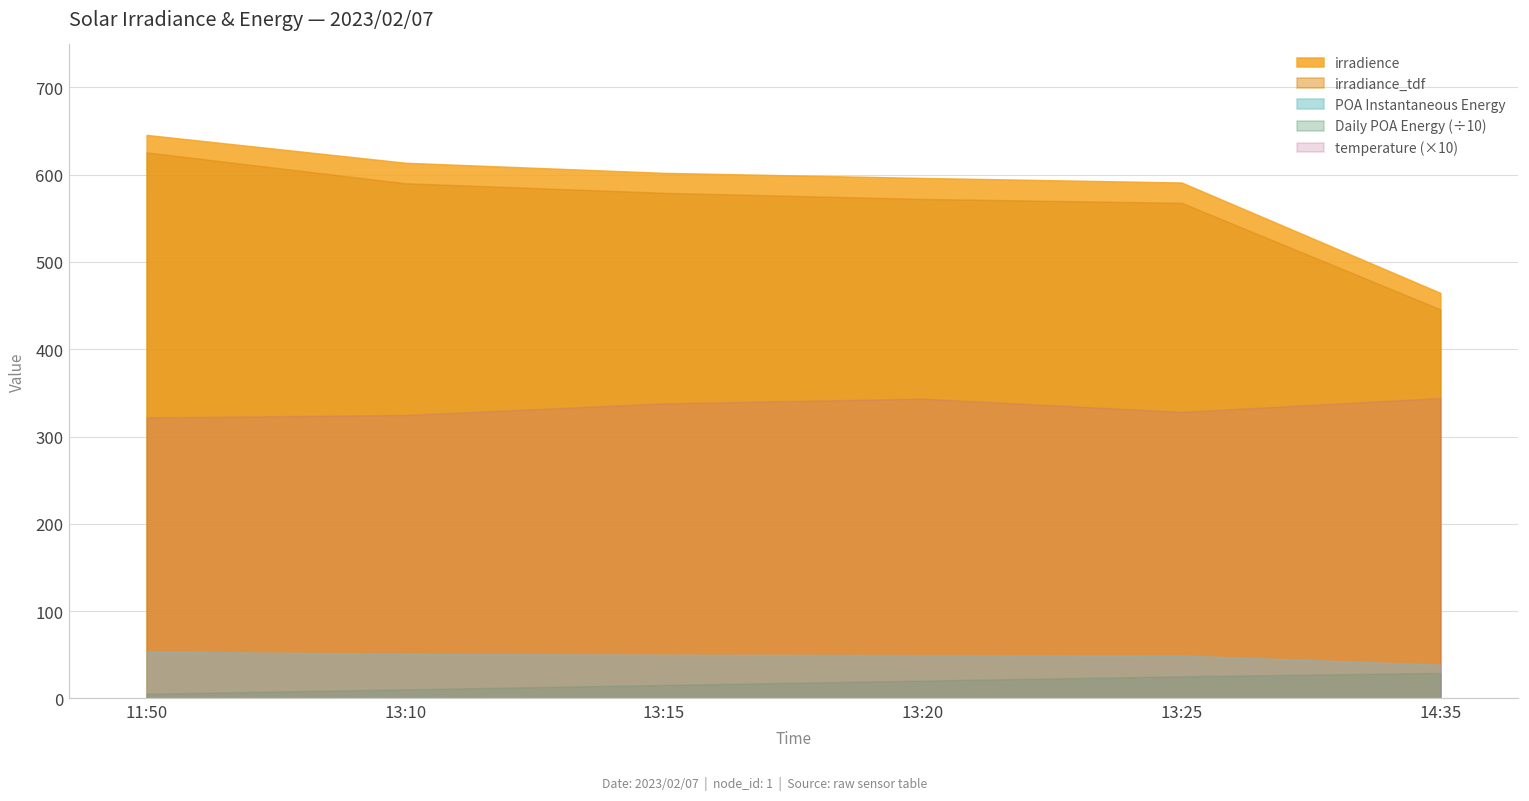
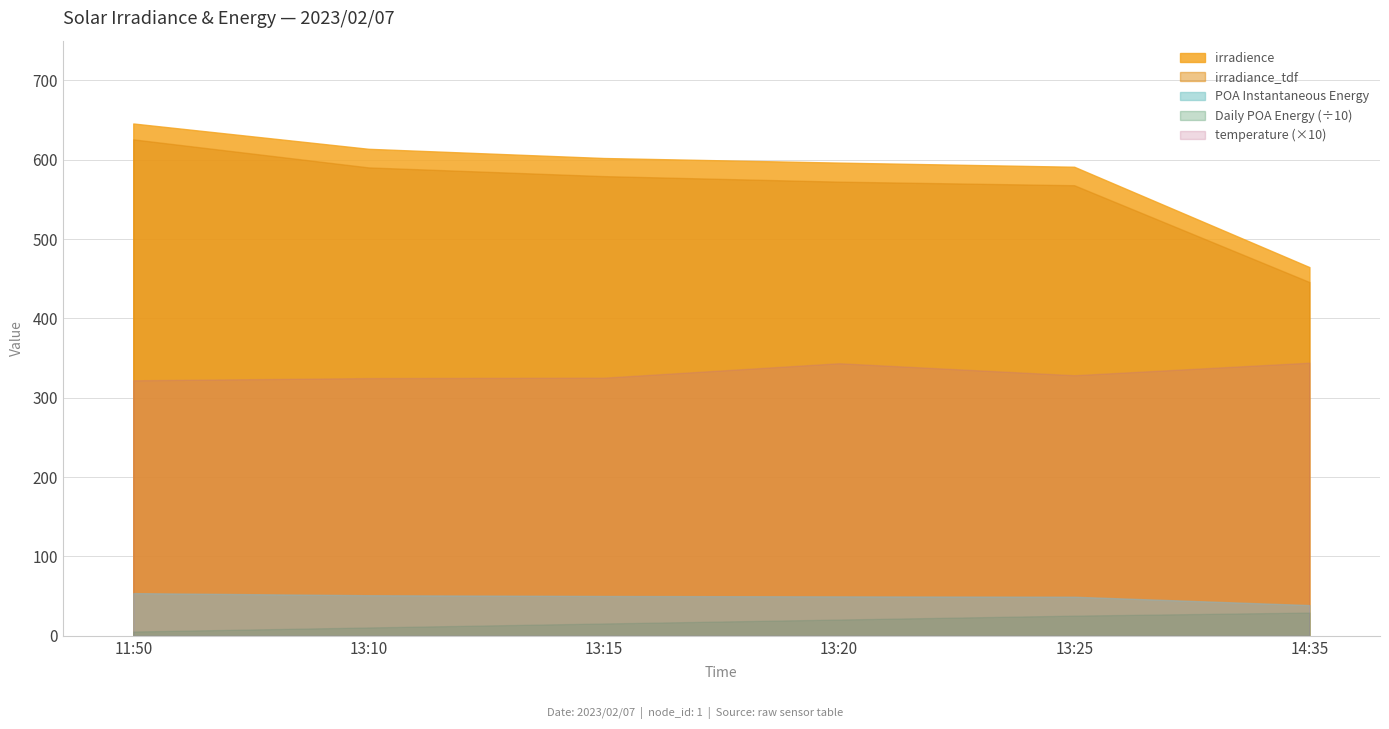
temperature (×10), 13:15: 340 -> 330
